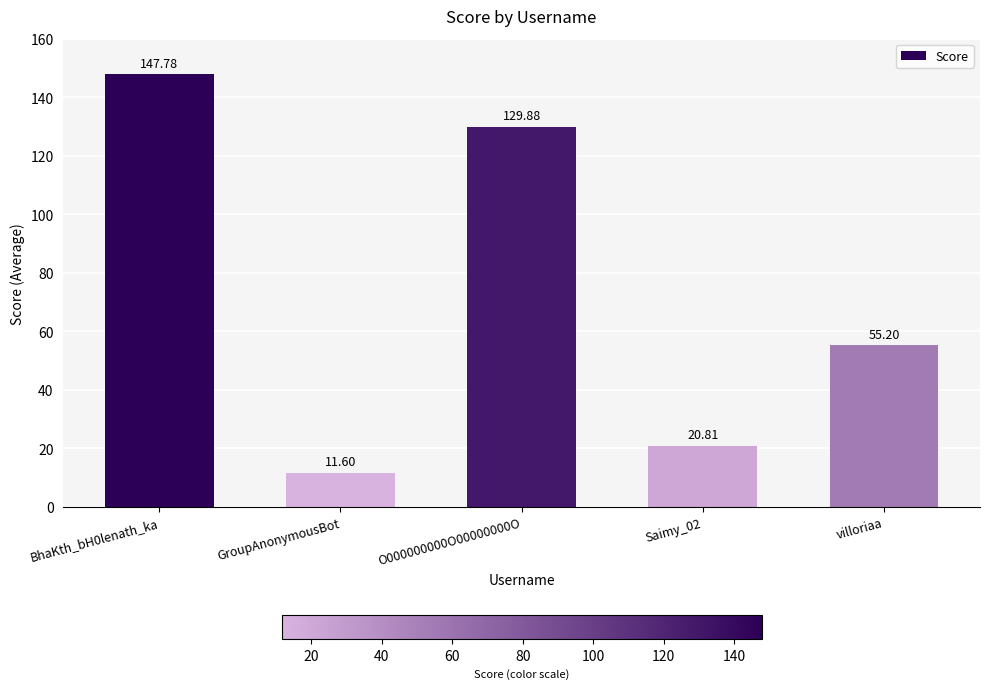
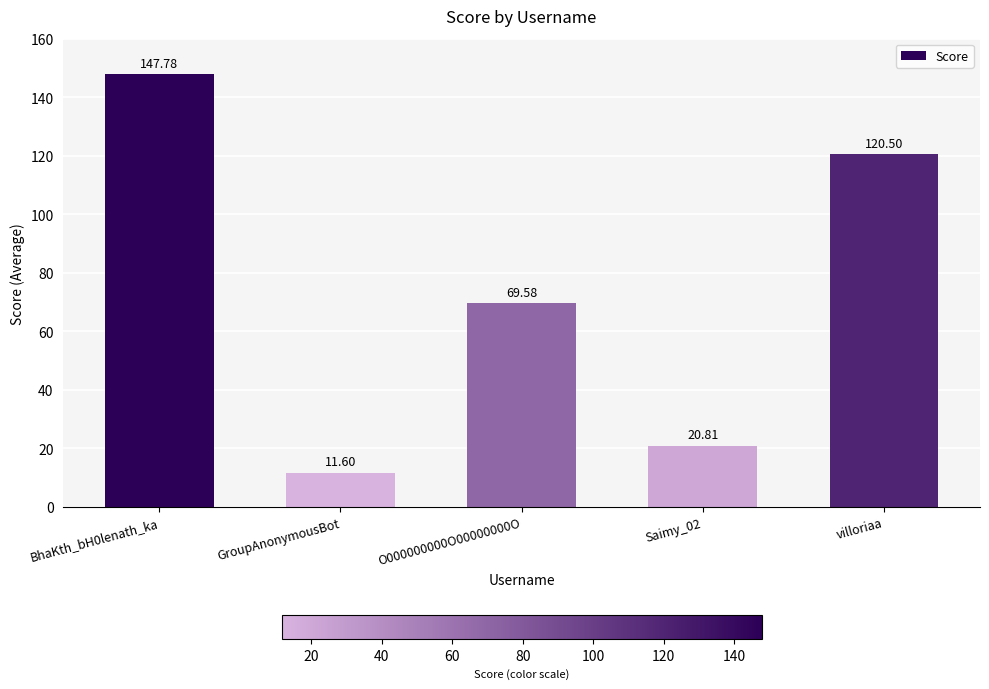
O000000000O00000000O: 129.88 -> 69.58
villoriaa: 55.20 -> 120.50
